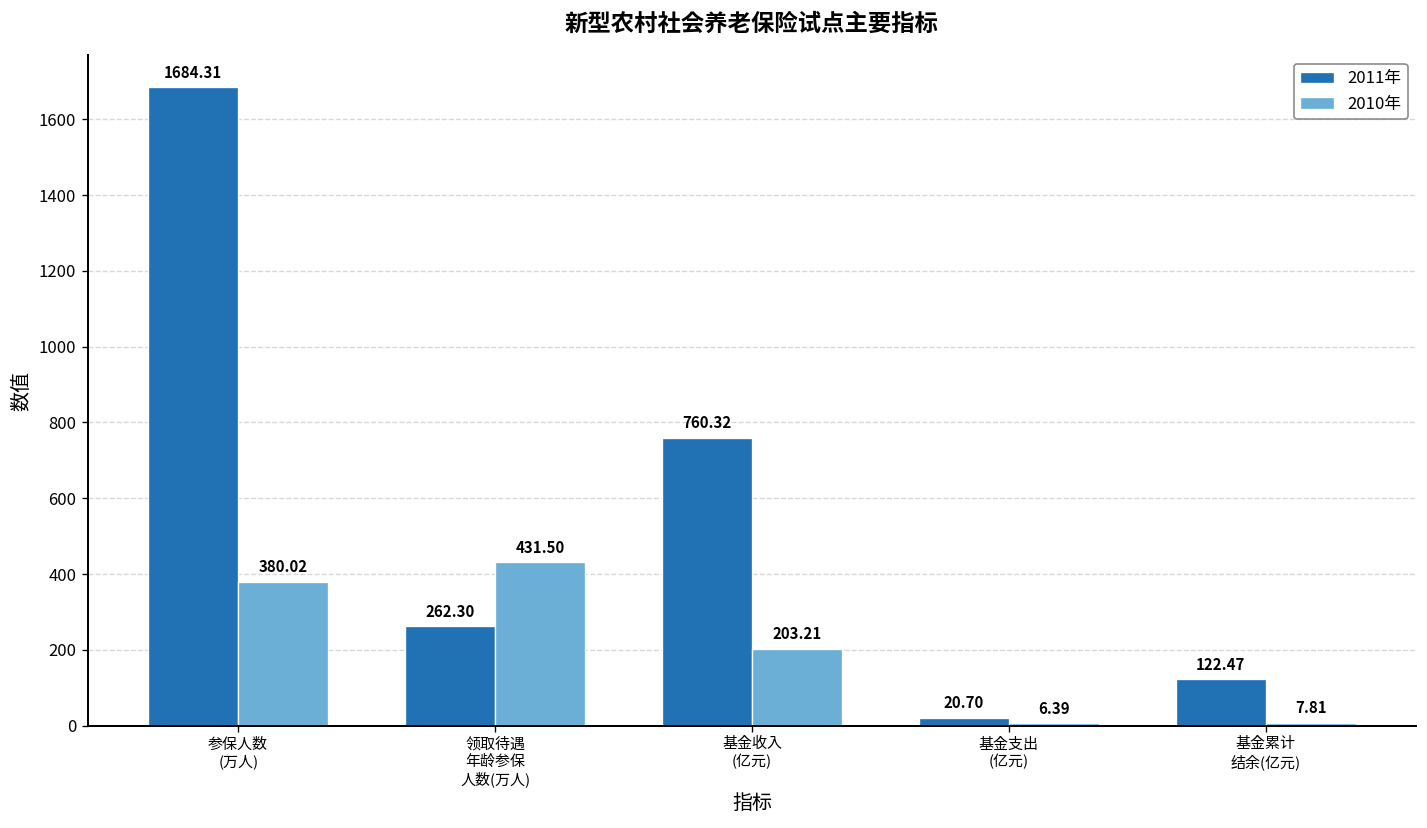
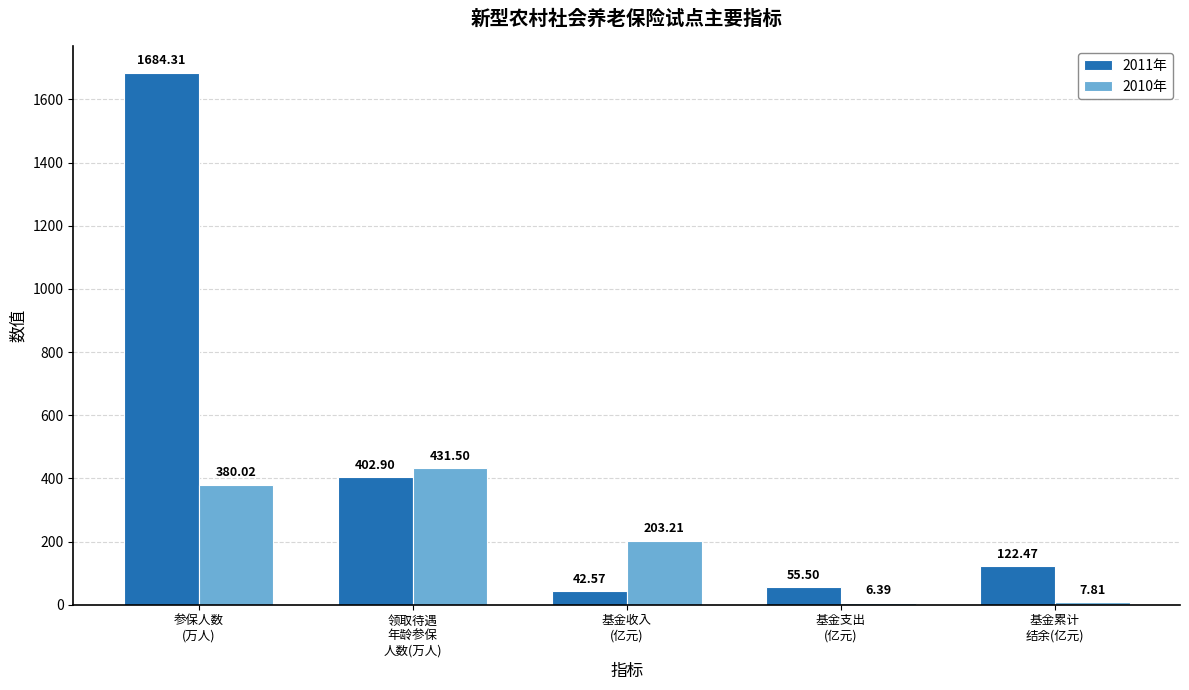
2011年, 领取待遇 年龄参保 人数(万人): 262.30 -> 402.90
2011年, 基金收入 (亿元): 760.32 -> 42.57
2011年, 基金支出 (亿元): 20.70 -> 55.50
